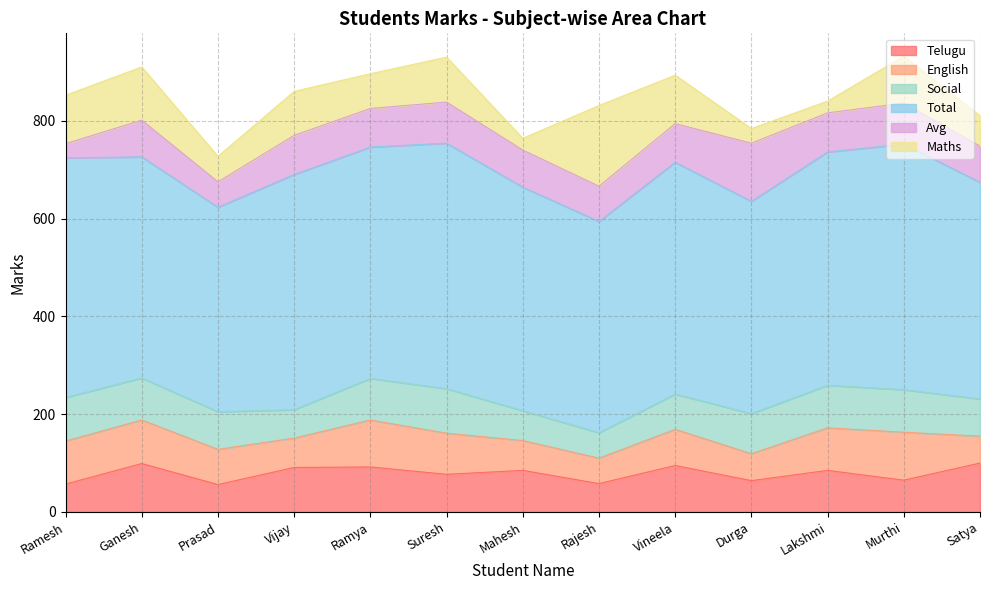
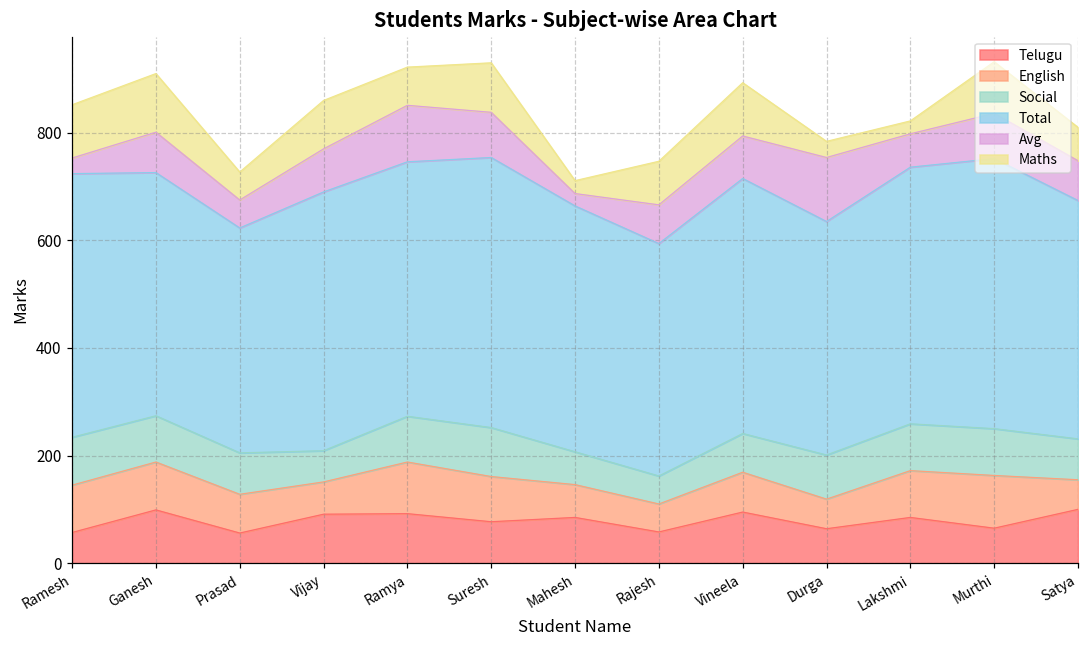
Avg, Ramya: 80 -> 110
Avg, Mahesh: 80 -> 20
Maths, Rajesh: 170 -> 80
Avg, Lakshmi: 80 -> 60
